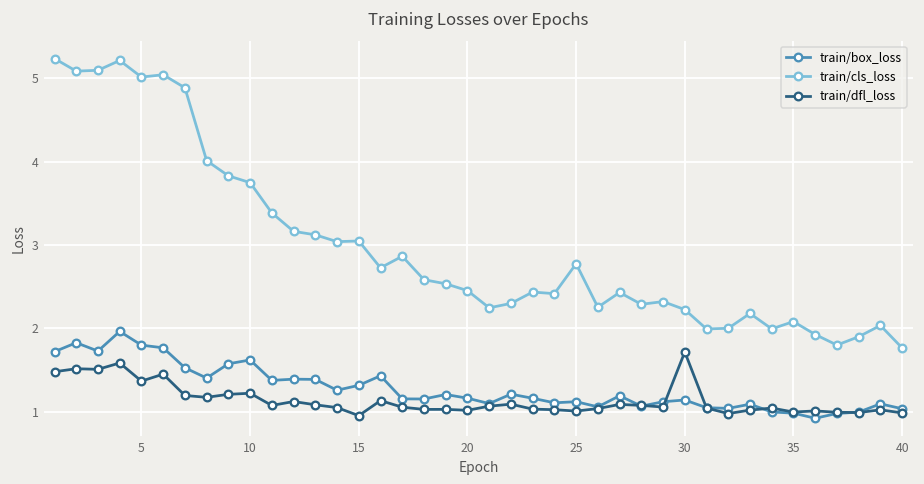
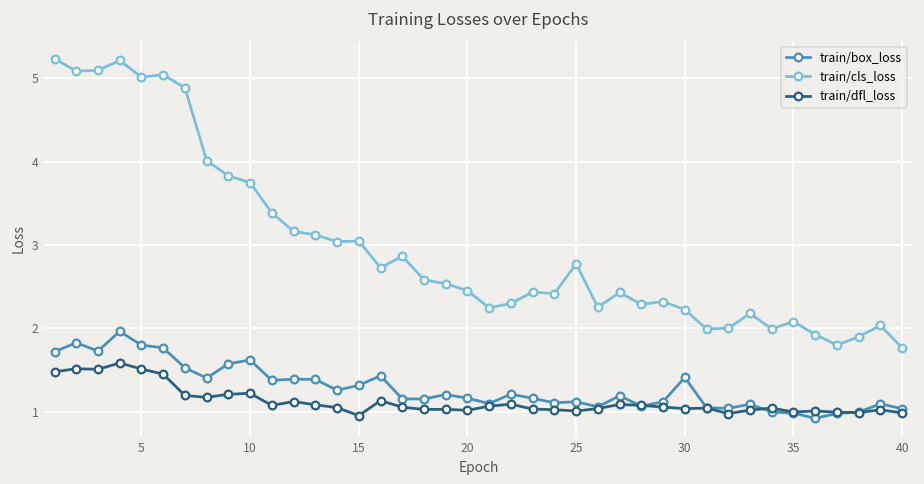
train/dfl_loss, 5: 1.4 -> 1.5
train/box_loss, 30: 1.1 -> 1.4
train/dfl_loss, 30: 1.7 -> 1.0
